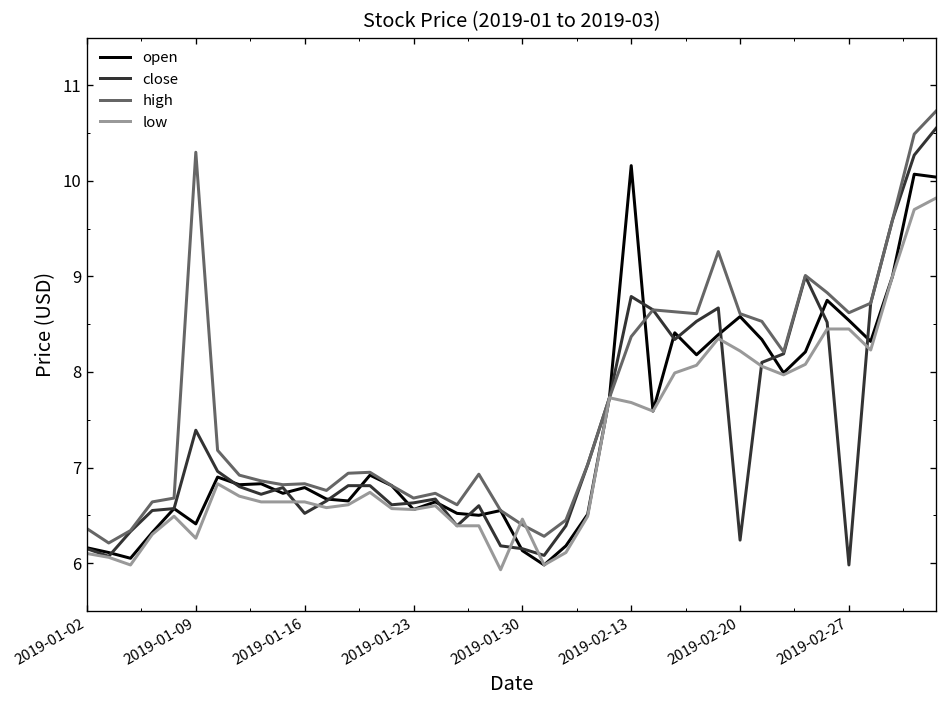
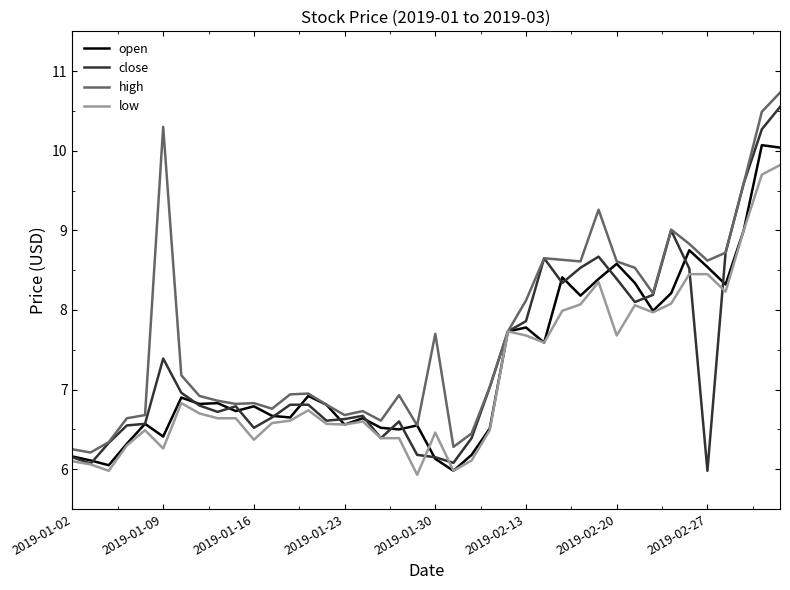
high, 2019-01-02: 6.4 -> 6.3
low, 2019-01-16: 6.6 -> 6.4
high, 2019-01-30: 6.4 -> 7.7
open, 2019-02-13: 10.2 -> 7.8
close, 2019-02-13: 8.8 -> 7.9
high, 2019-02-13: 8.4 -> 8.1
close, 2019-02-20: 6.2 -> 8.4
low, 2019-02-20: 8.2 -> 7.7
